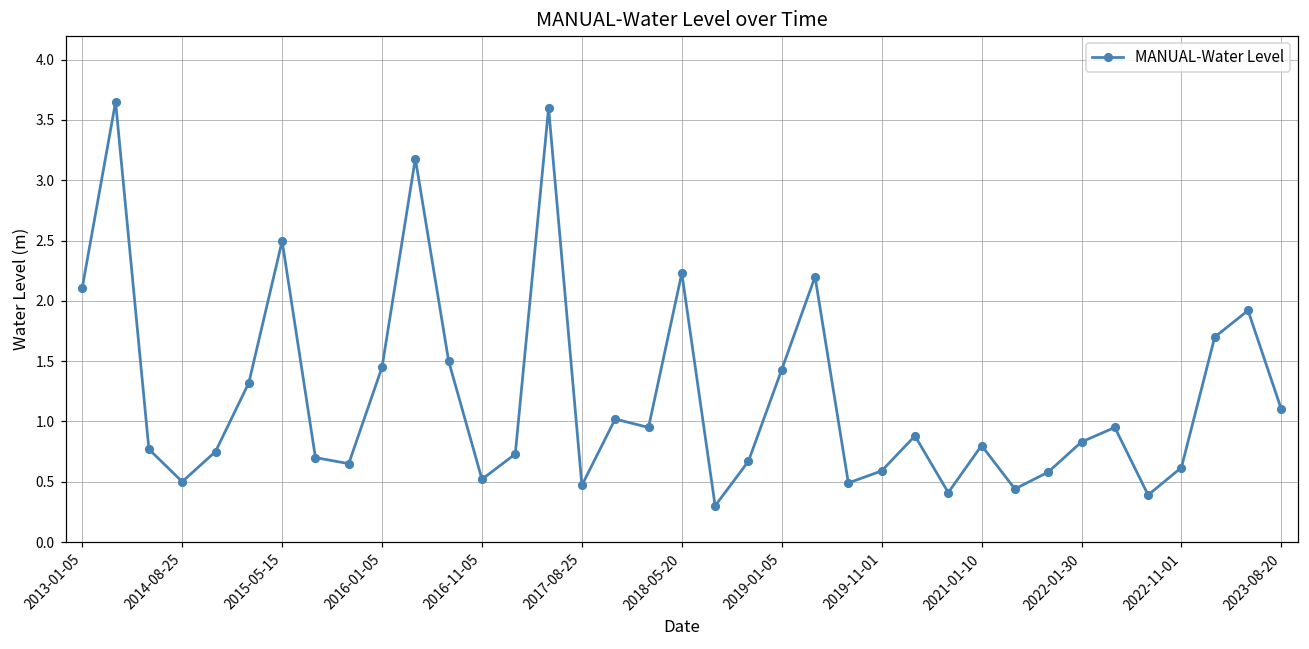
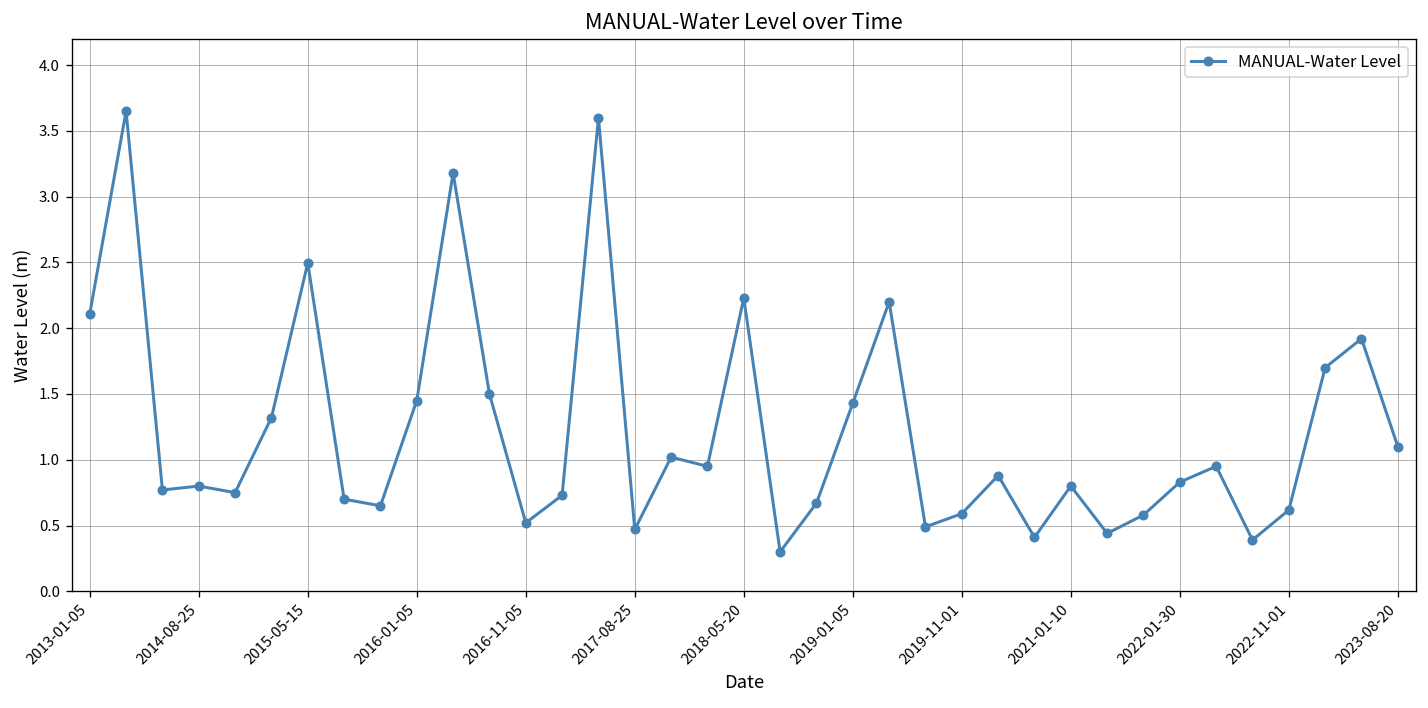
2014-08-25: 0.5 -> 0.8
